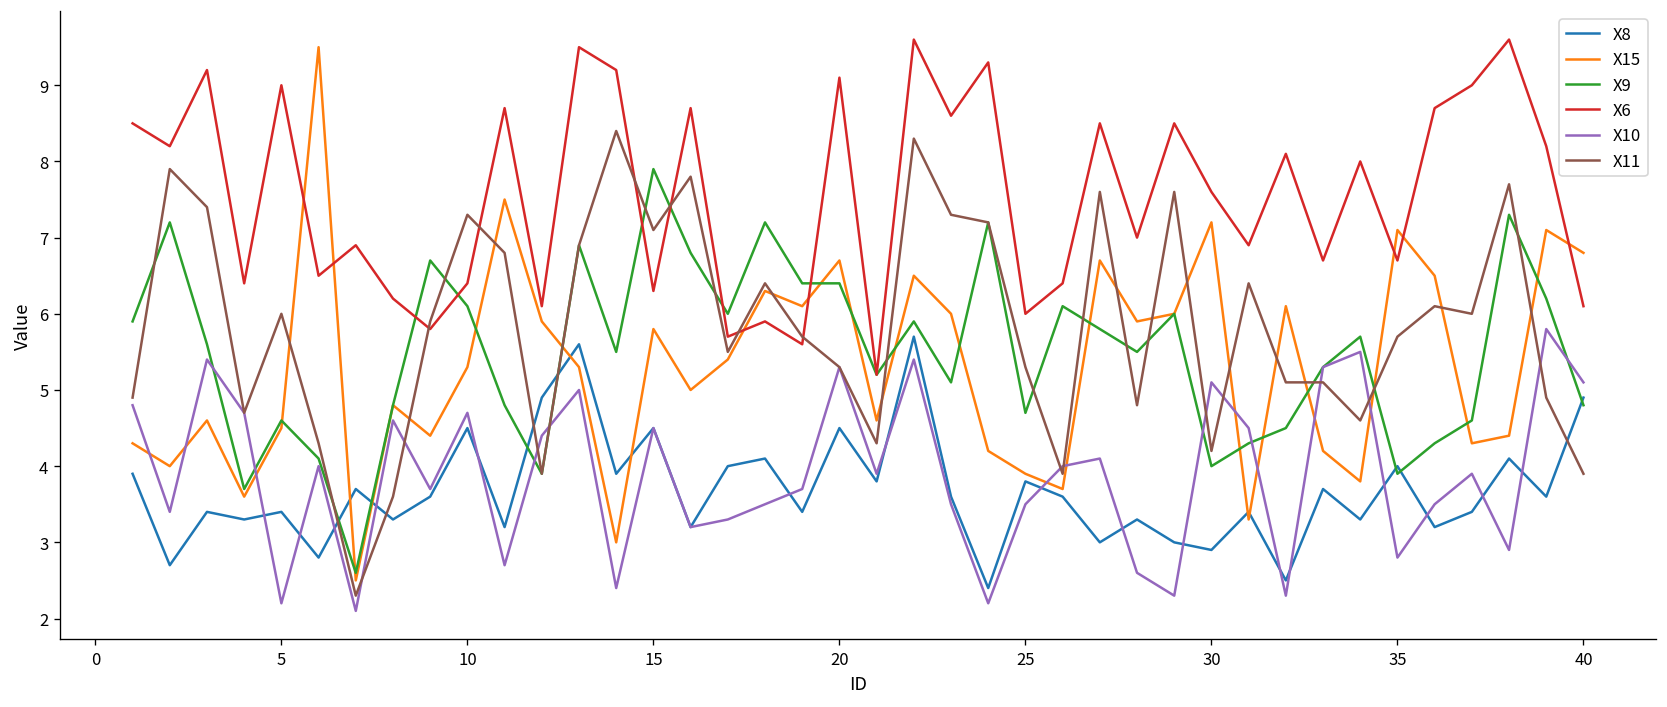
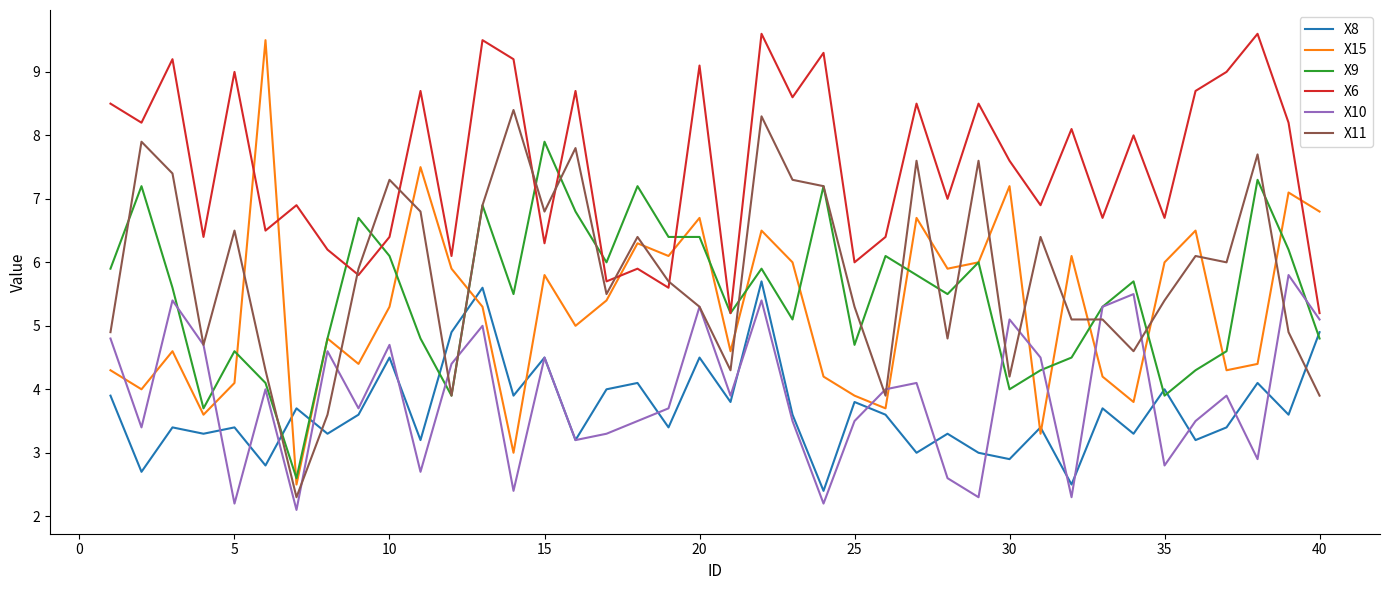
X15, 5: 4.5 -> 4.1
X11, 5: 6.0 -> 6.5
X11, 15: 7.1 -> 6.8
X15, 35: 7.1 -> 6.0
X11, 35: 5.7 -> 5.4
X6, 40: 6.1 -> 5.2
